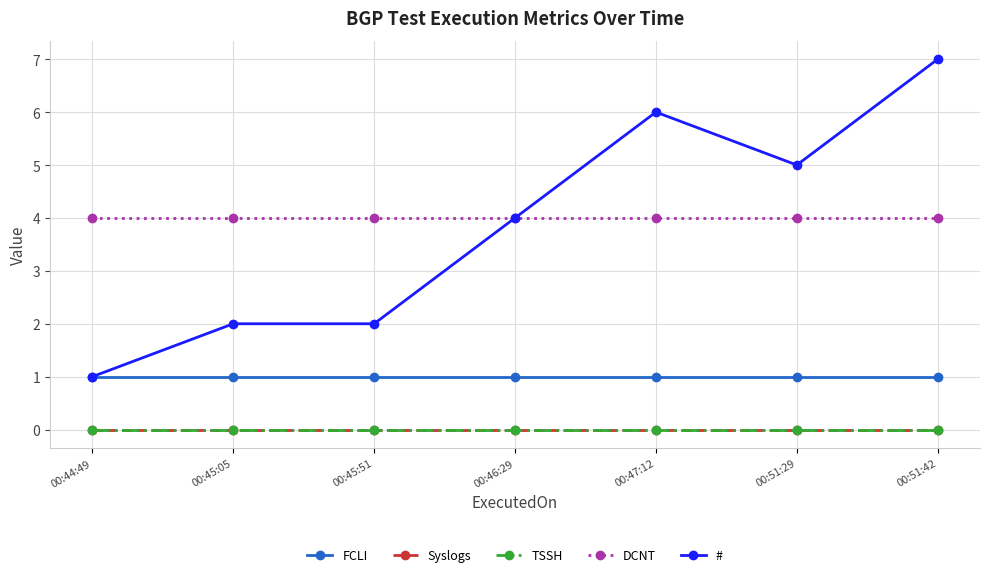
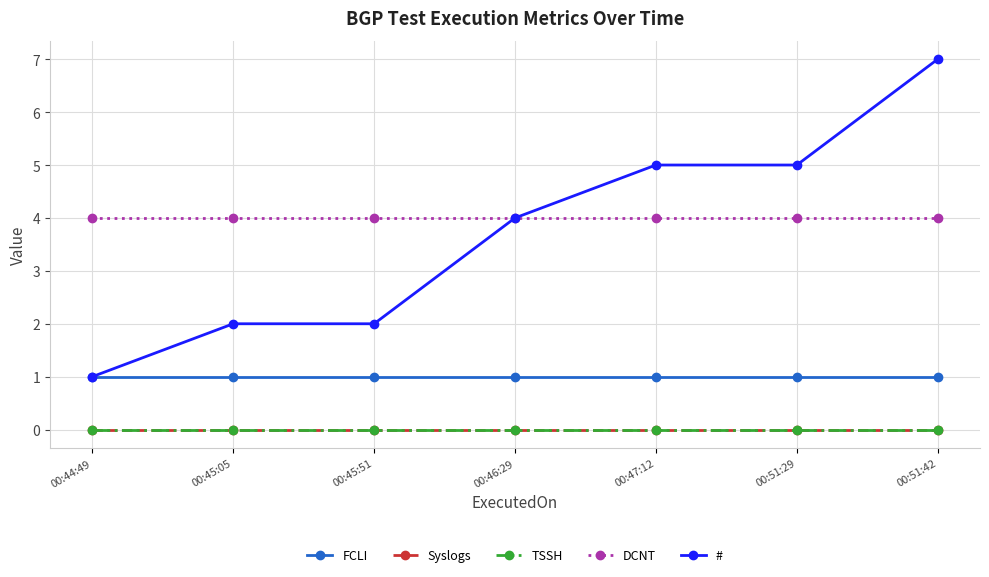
#, 00:47:12: 6 -> 5
